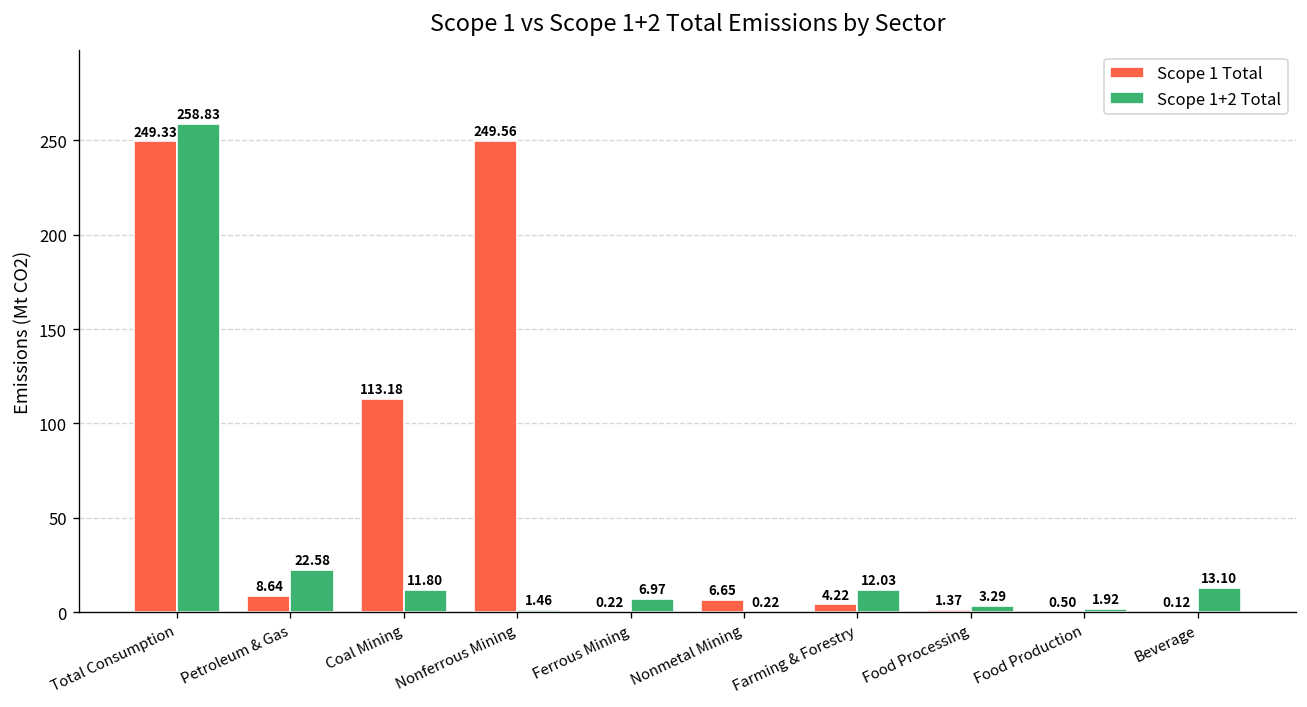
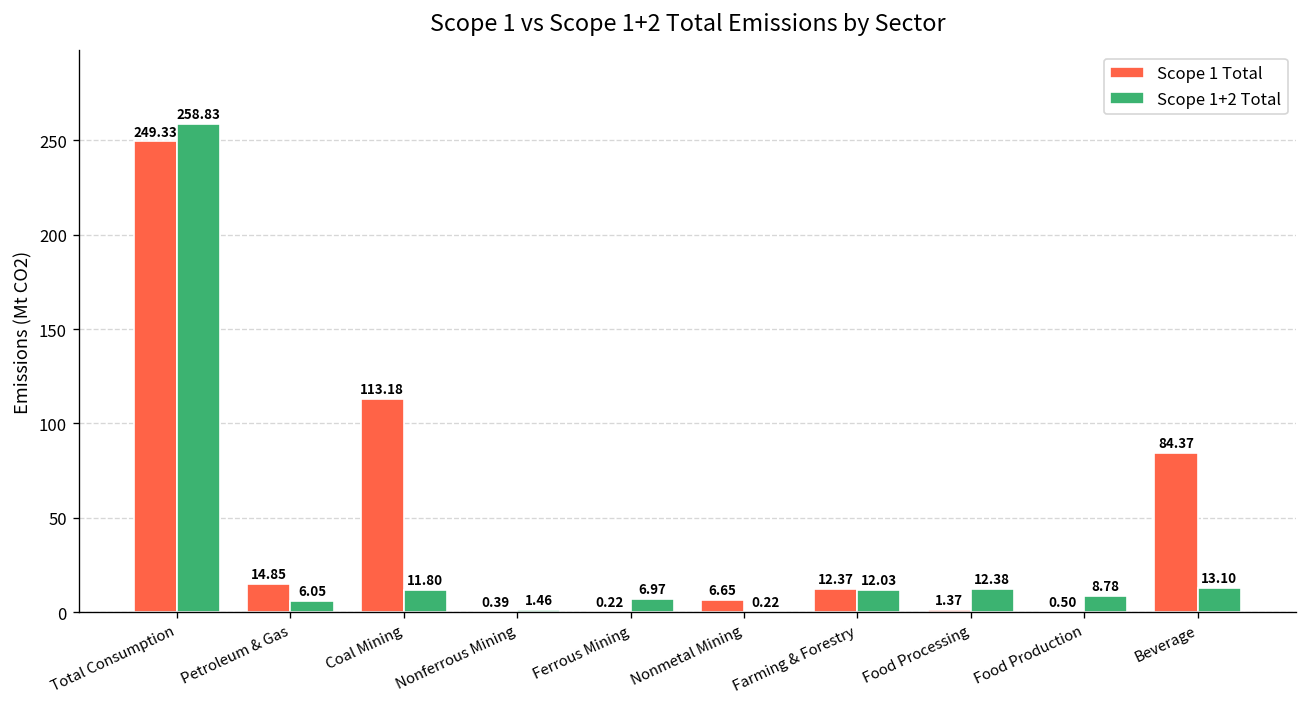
Scope 1 Total, Petroleum & Gas: 8.64 -> 14.85
Scope 1+2 Total, Petroleum & Gas: 22.58 -> 6.05
Scope 1 Total, Nonferrous Mining: 249.56 -> 0.39
Scope 1 Total, Farming & Forestry: 4.22 -> 12.37
Scope 1+2 Total, Food Processing: 3.29 -> 12.38
Scope 1+2 Total, Food Production: 1.92 -> 8.78
Scope 1 Total, Beverage: 0.12 -> 84.37
